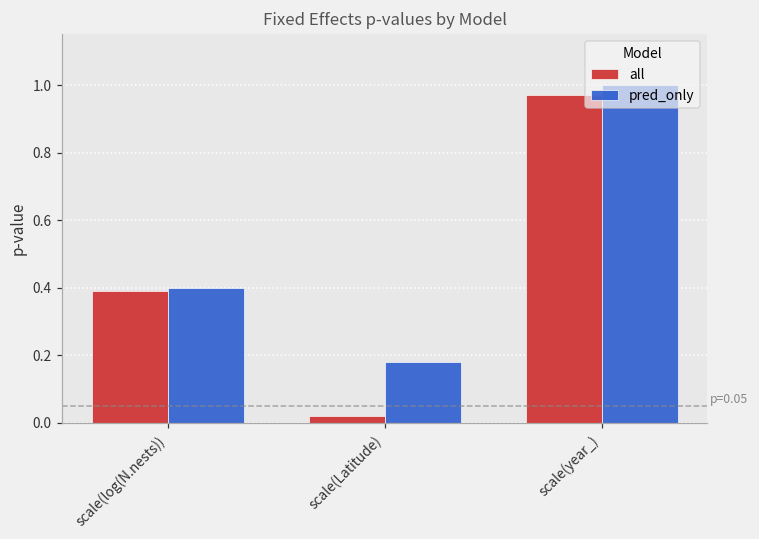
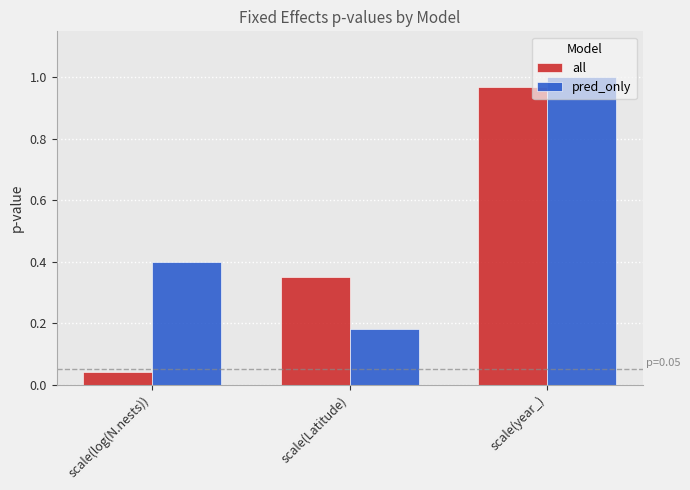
all, scale(log(N.nests)): 0.39 -> 0.04
all, scale(Latitude): 0.02 -> 0.35
